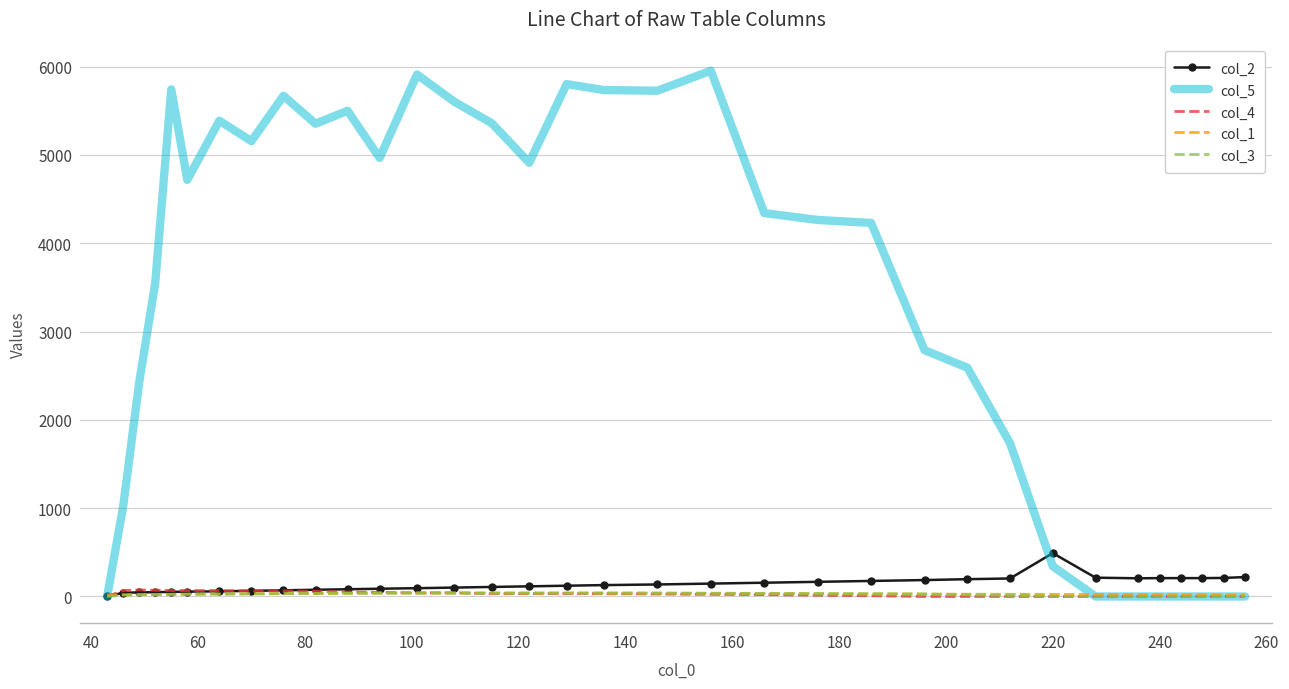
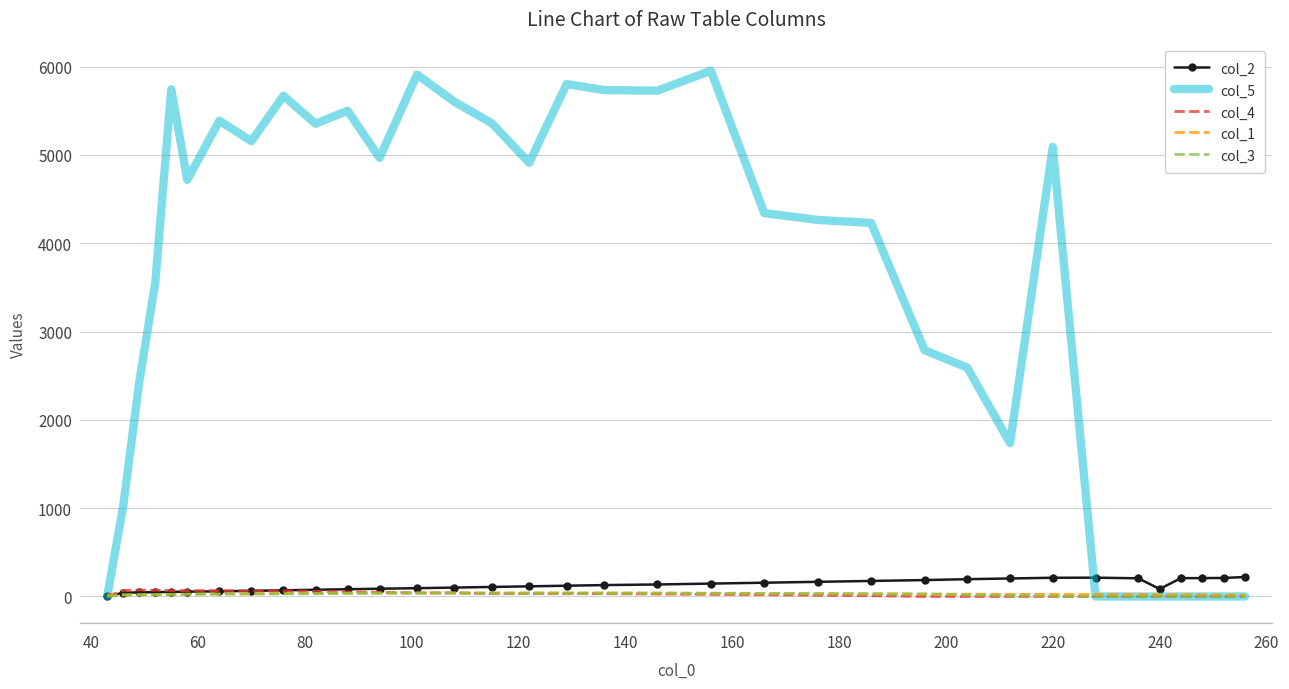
col_2, 220: 500 -> 200
col_5, 220: 300 -> 5100
col_2, 240: 200 -> 100
